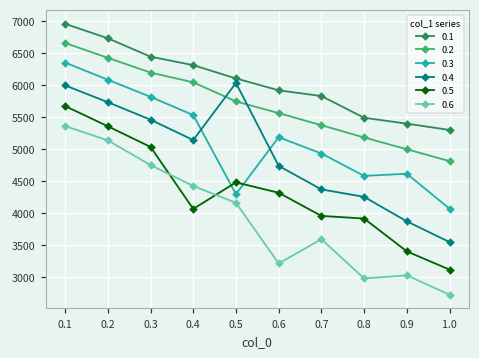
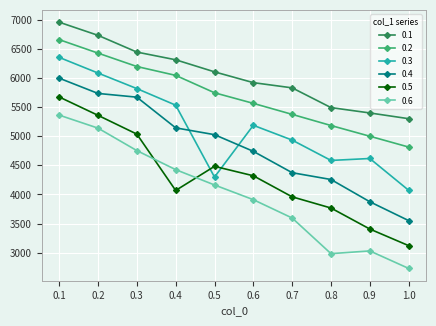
0.4, 0.3: 5500 -> 5700
0.4, 0.5: 6000 -> 5000
0.6, 0.6: 3200 -> 3900
0.5, 0.8: 3900 -> 3800
